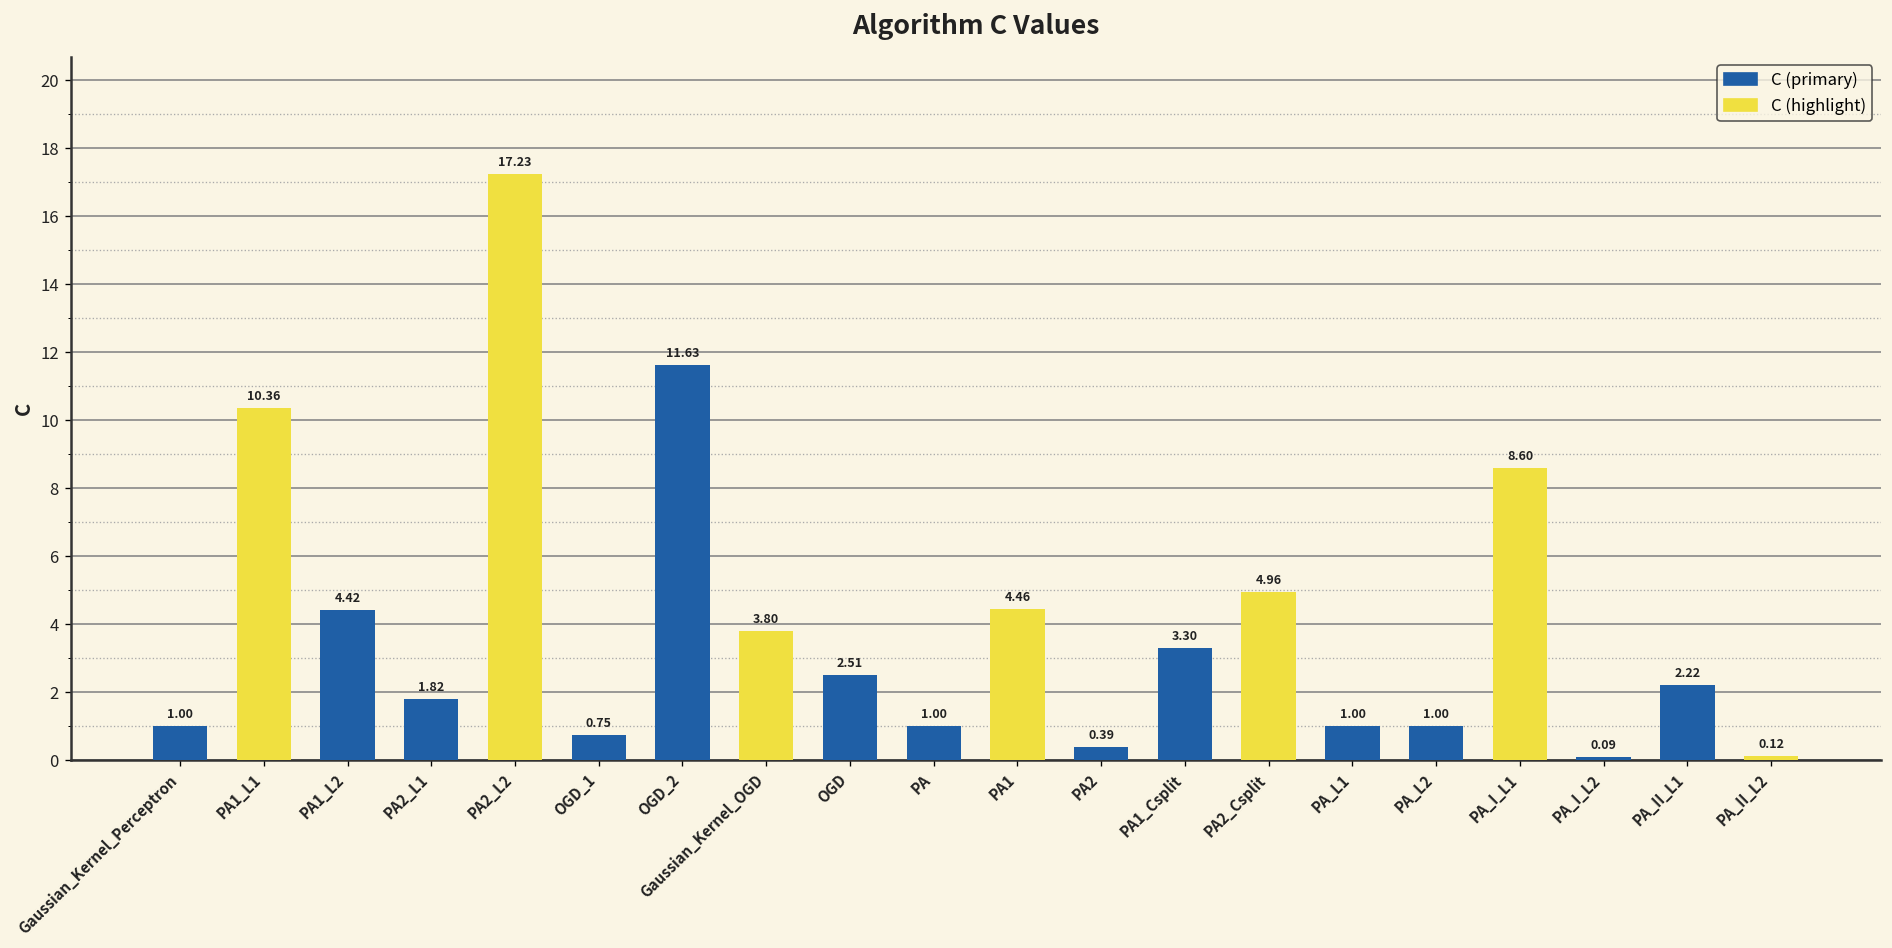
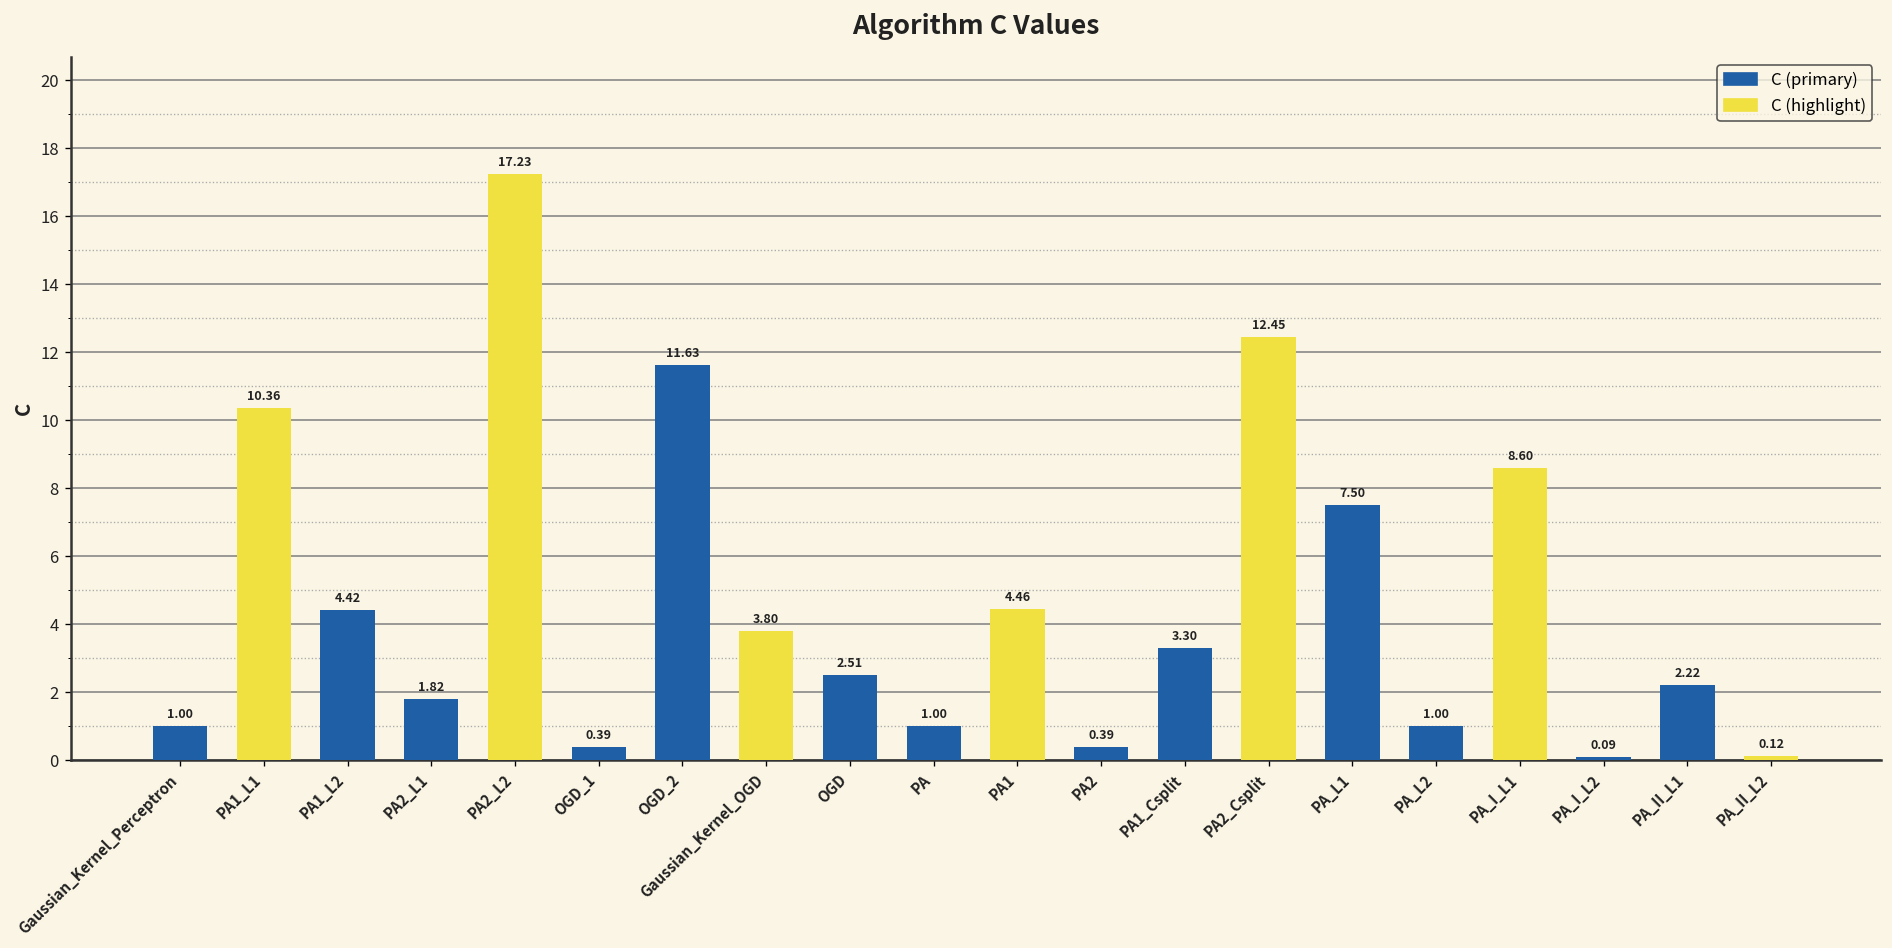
OGD_1: 0.75 -> 0.39
PA2_Csplit: 4.96 -> 12.45
PA_L1: 1.00 -> 7.50
